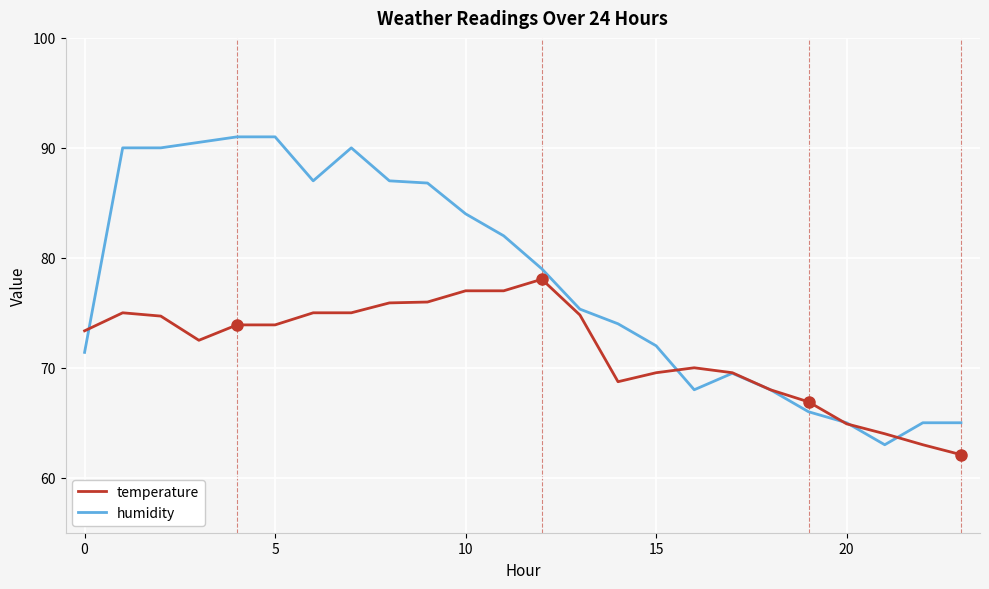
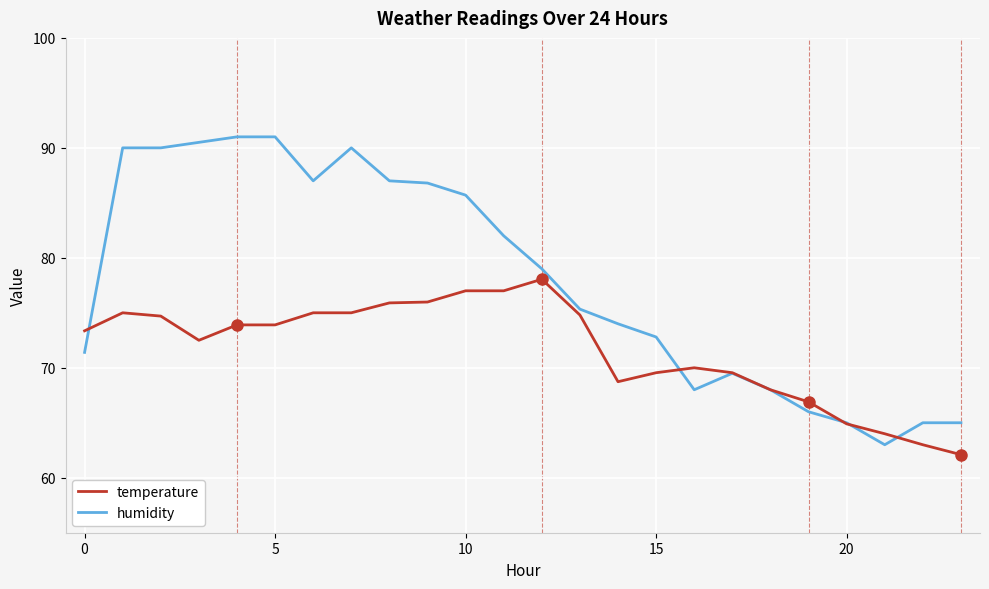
humidity, 10: 84.0 -> 85.7
humidity, 15: 72.0 -> 72.8
